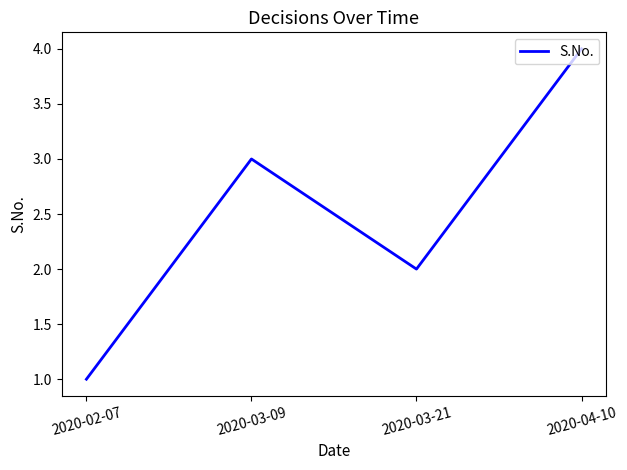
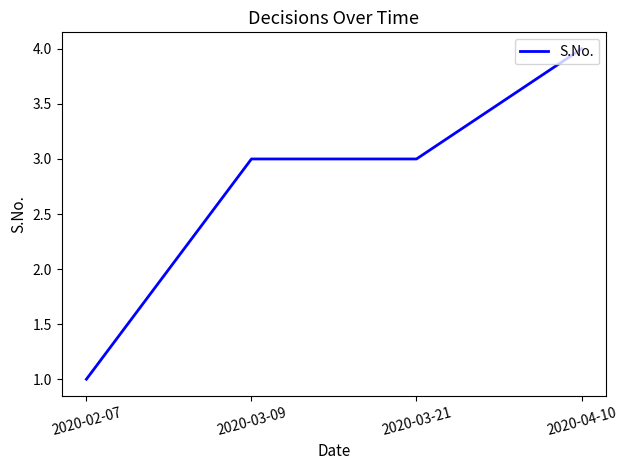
2020-03-21: 2 -> 3
